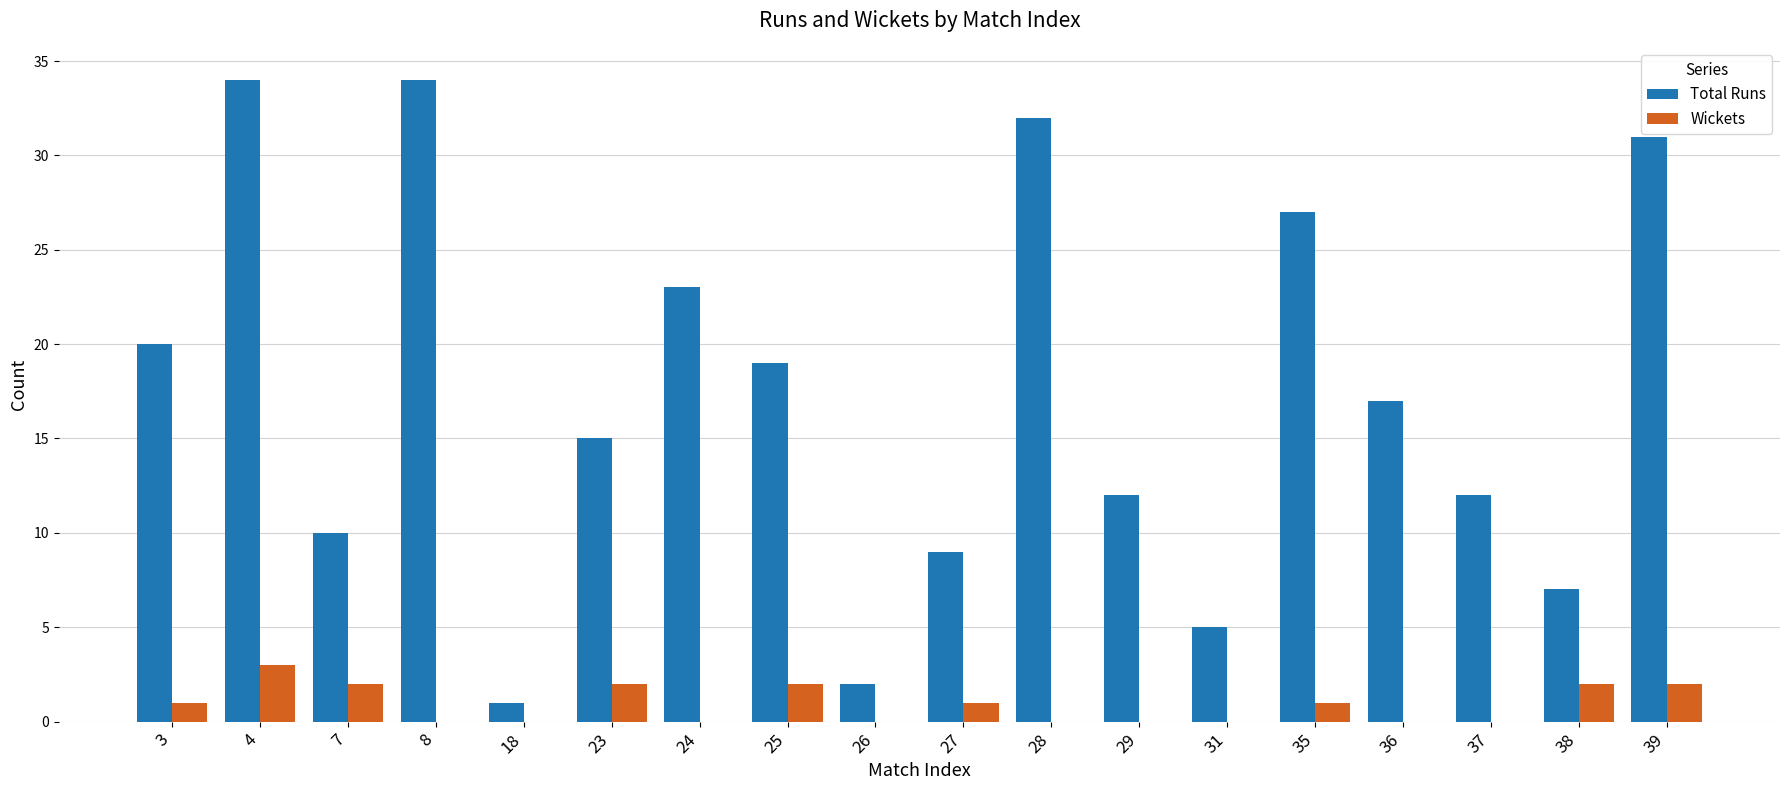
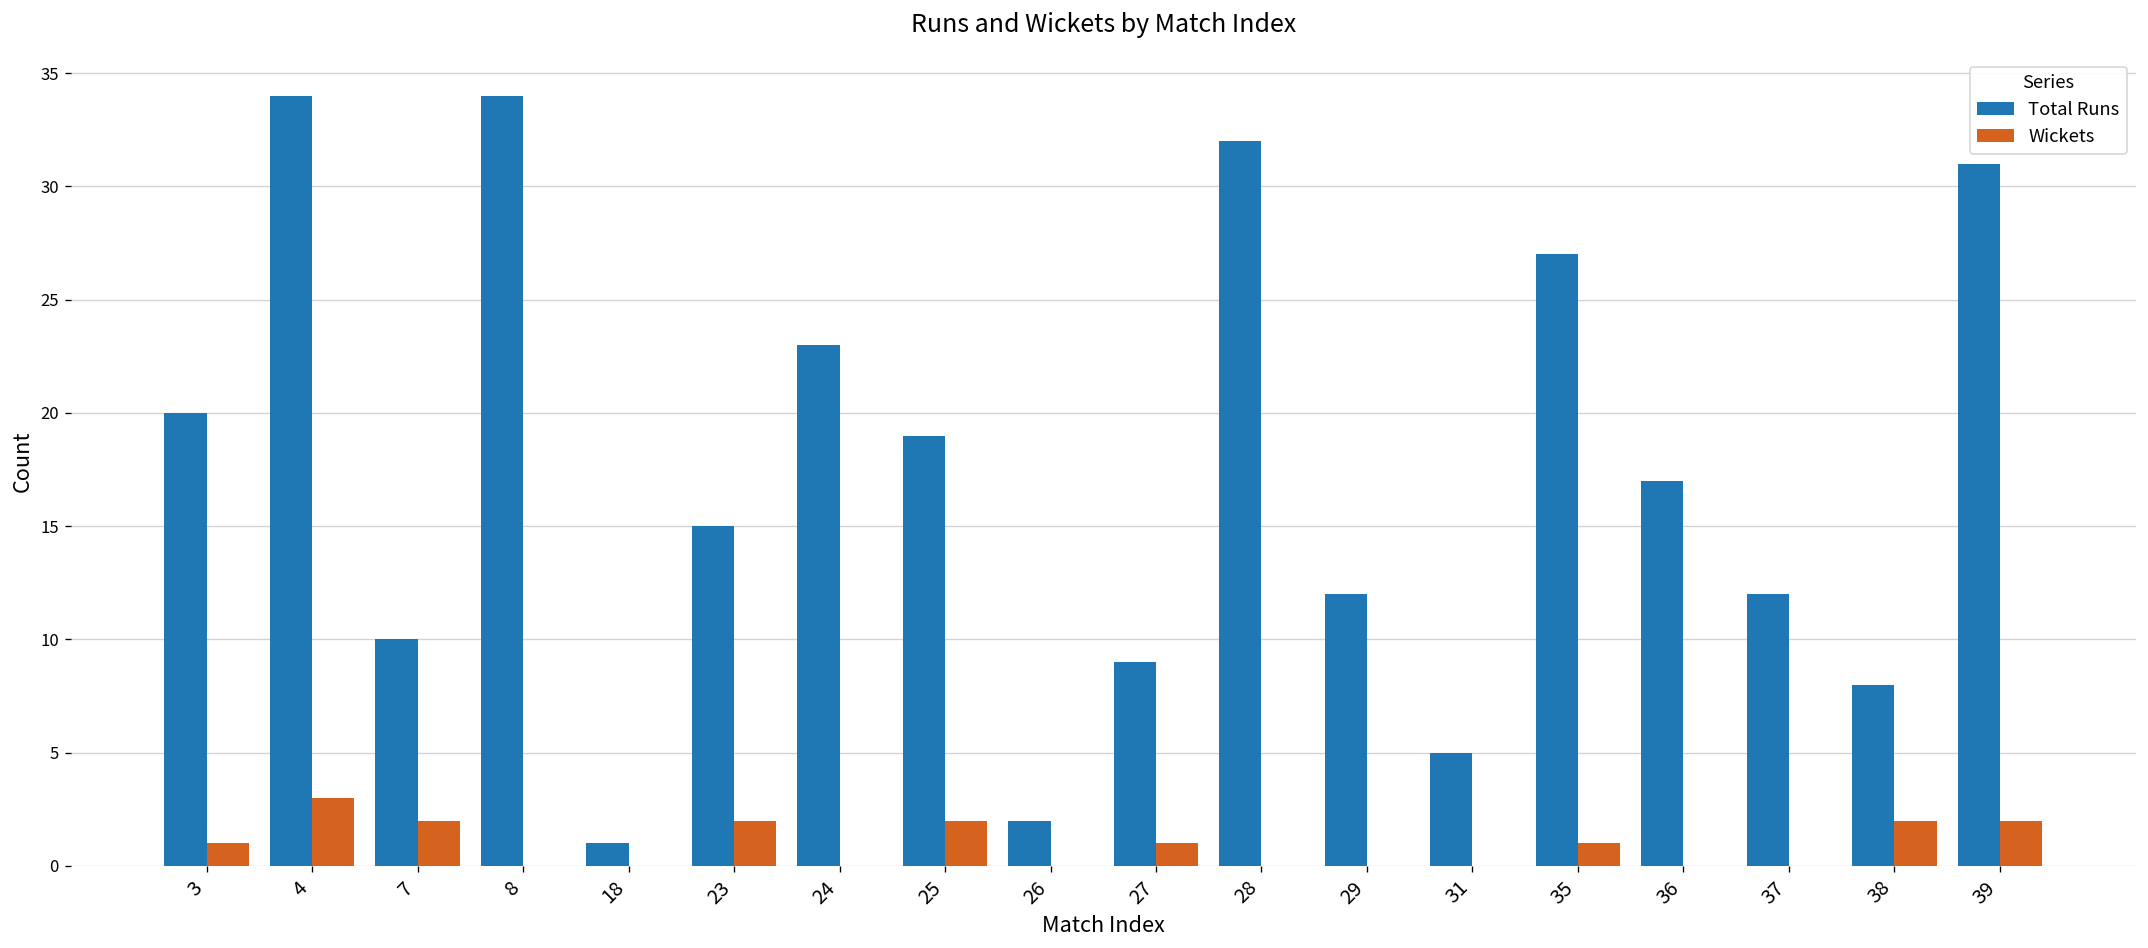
Total Runs, 38: 7 -> 8
